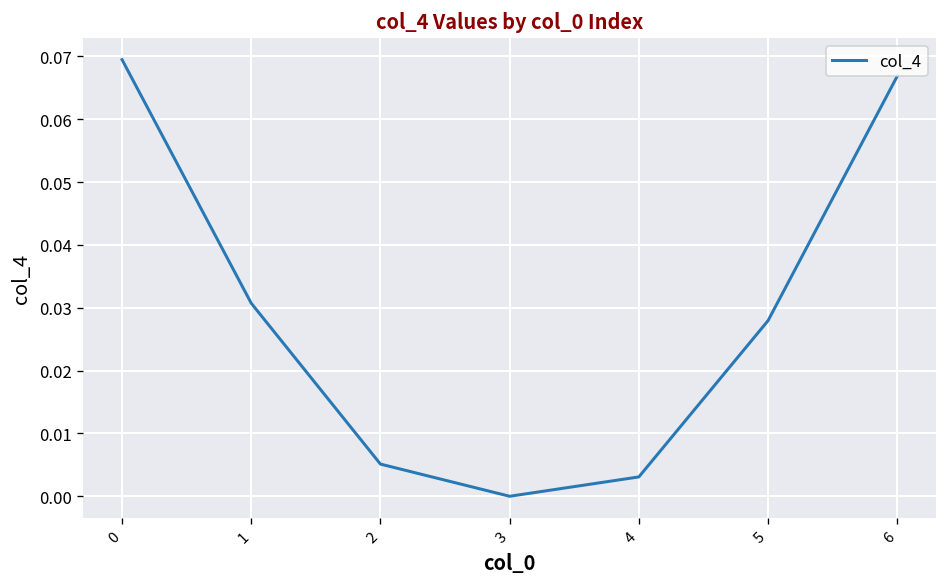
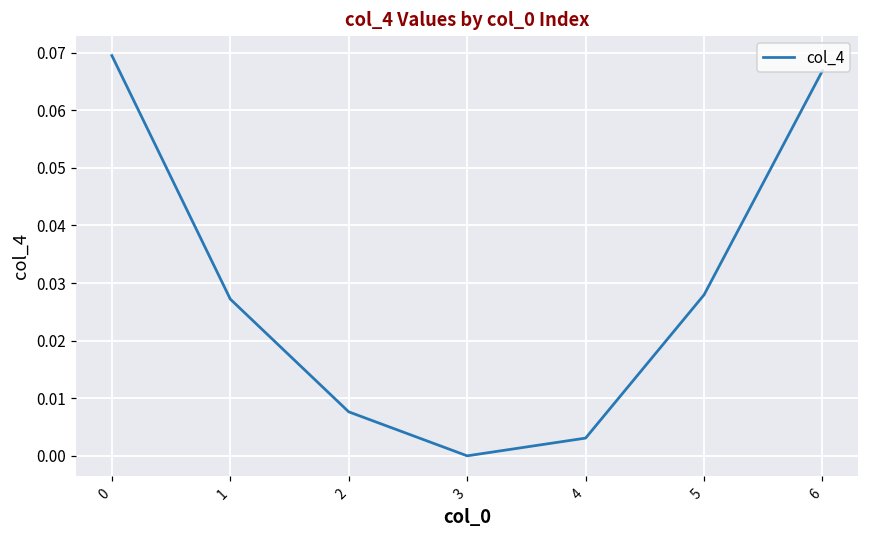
1: 0.031 -> 0.027
2: 0.005 -> 0.008
